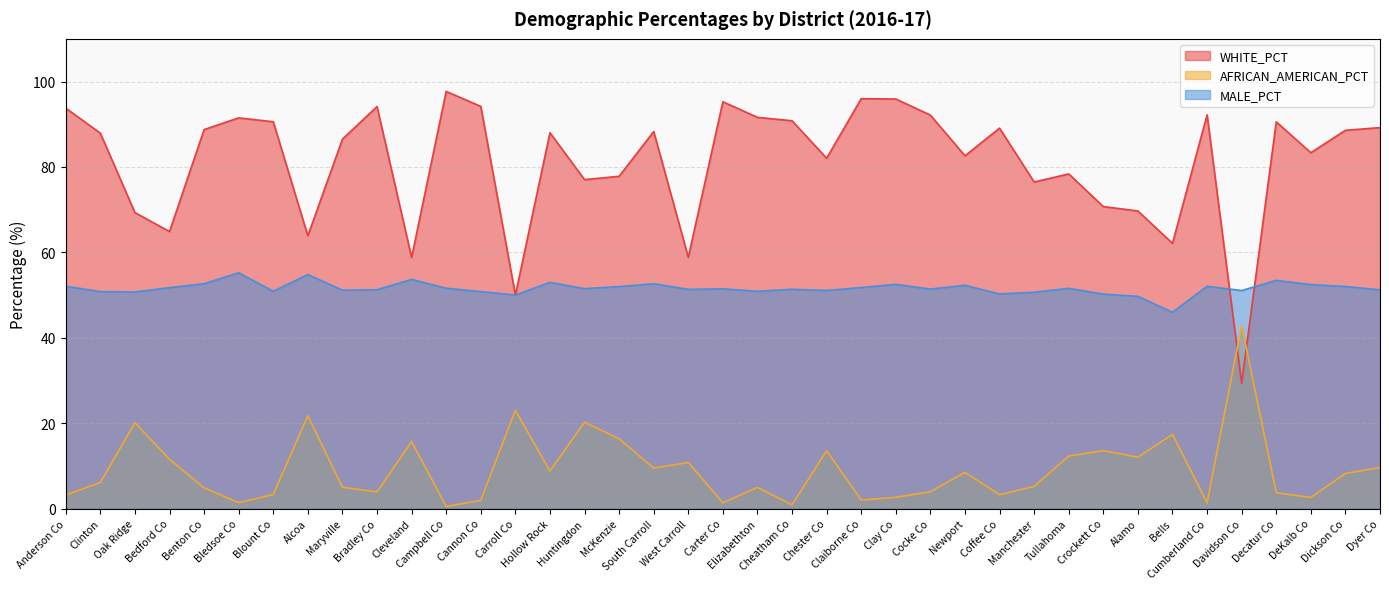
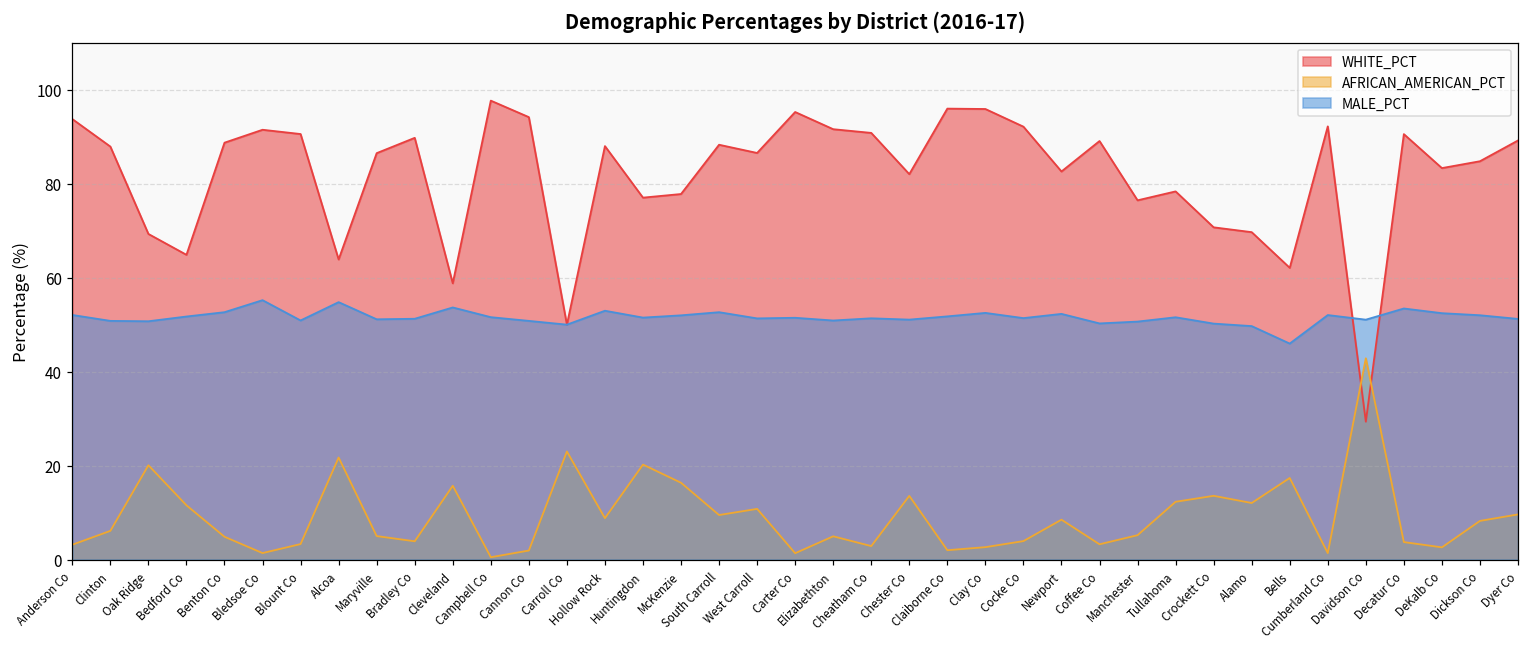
WHITE_PCT, Bradley Co: 94 -> 90
WHITE_PCT, West Carroll: 59 -> 87
AFRICAN_AMERICAN_PCT, Cheatham Co: 1 -> 3
WHITE_PCT, Dickson Co: 89 -> 85
